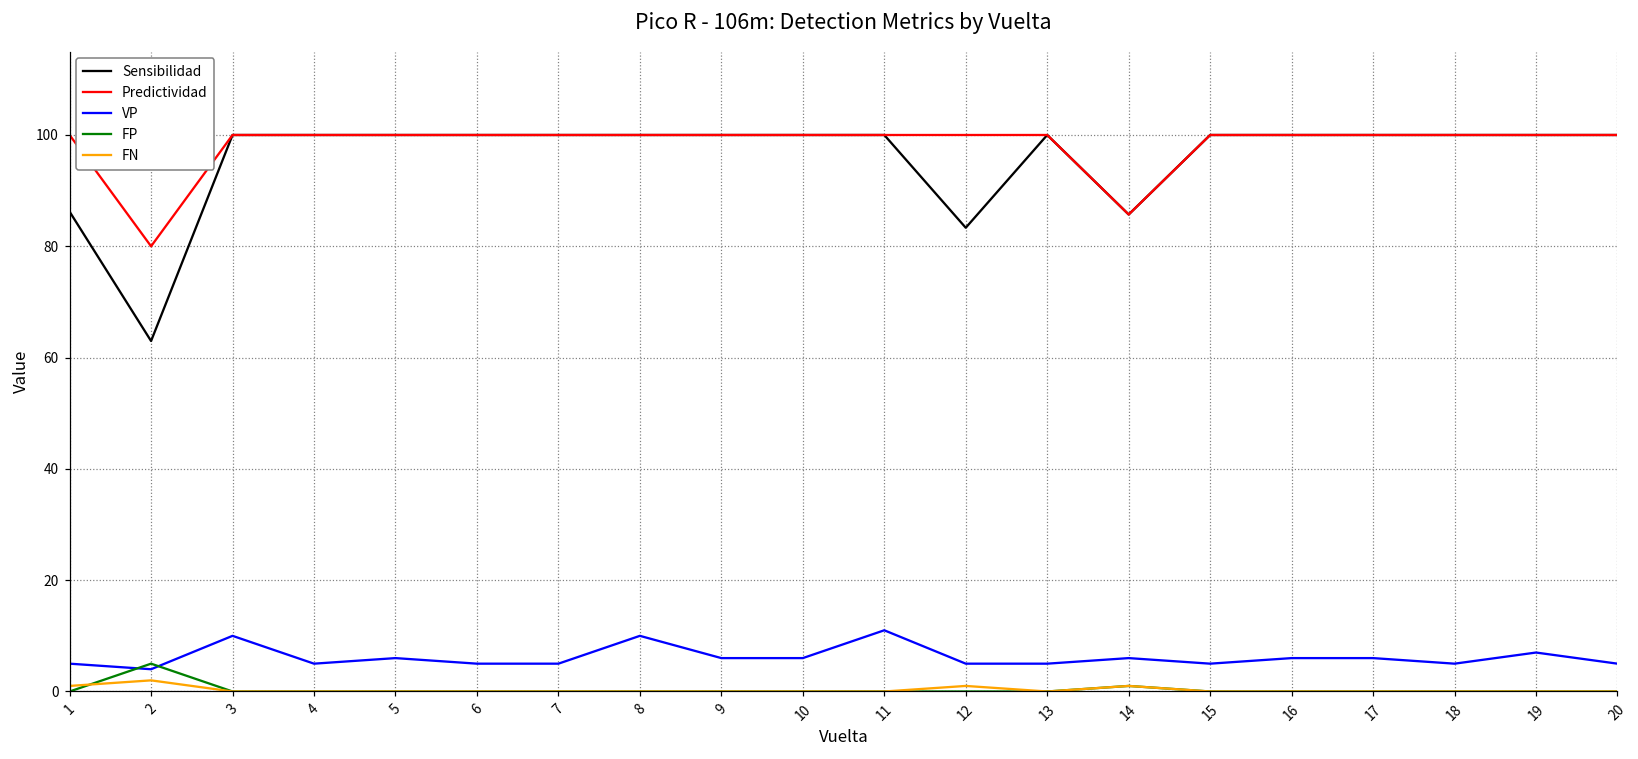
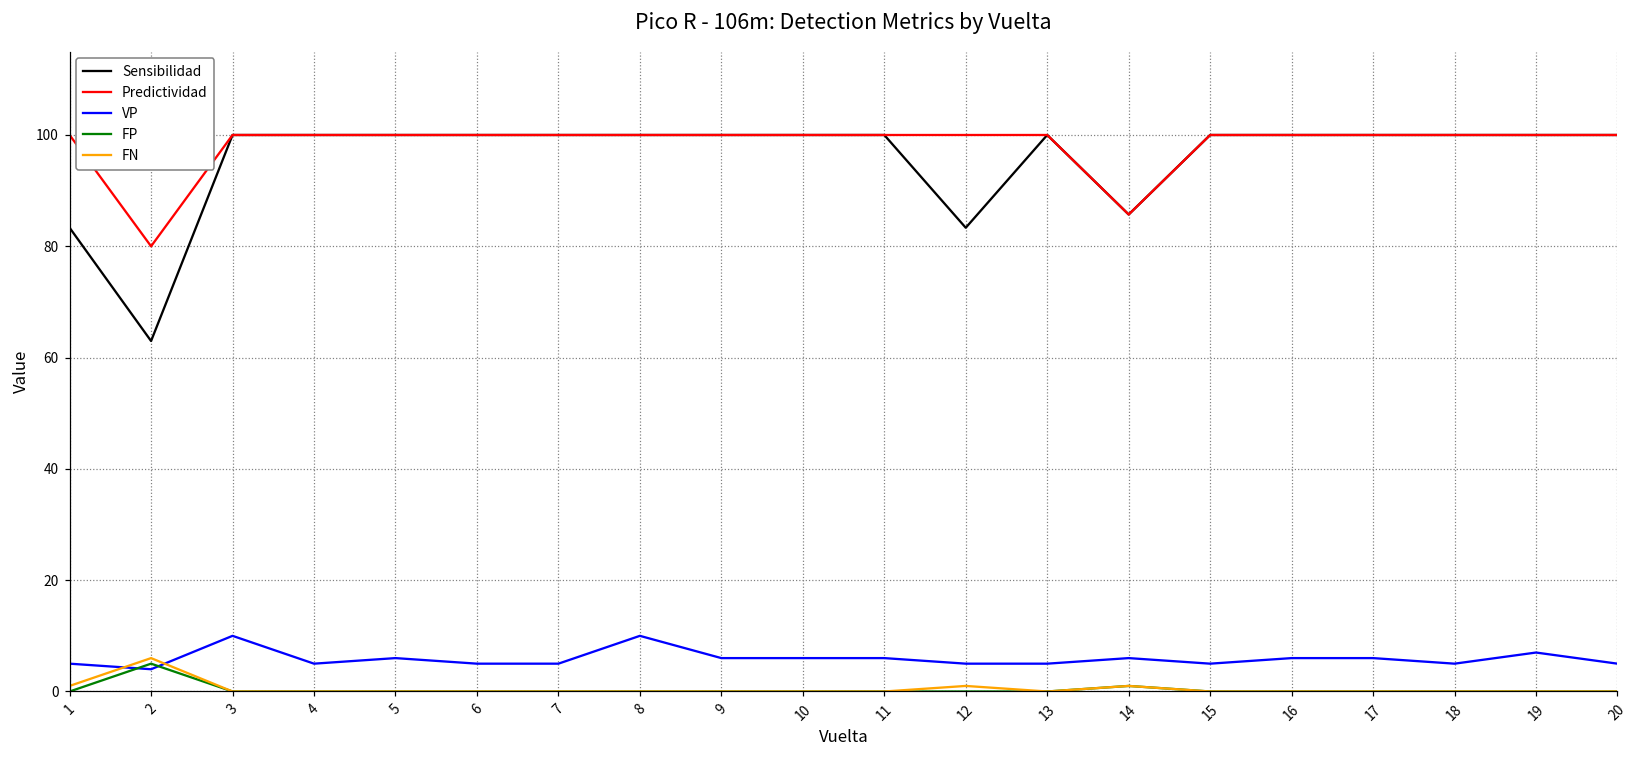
Sensibilidad, 1: 86 -> 83
FN, 2: 2 -> 6
VP, 11: 11 -> 6
